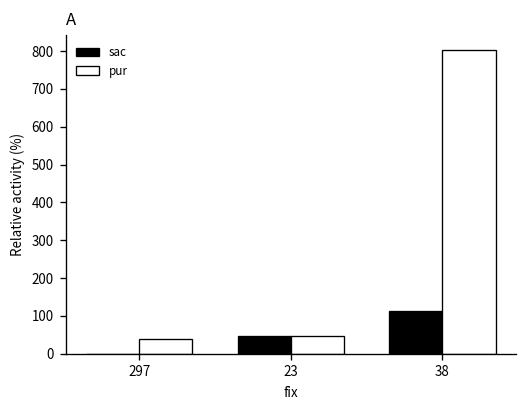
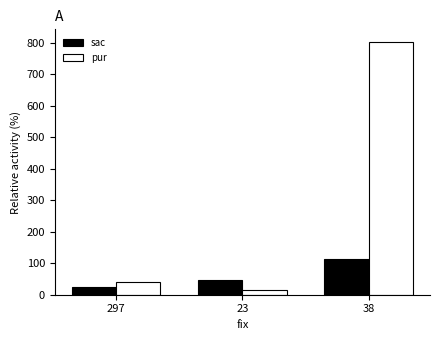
sac, 297: 0 -> 30
pur, 23: 50 -> 10
